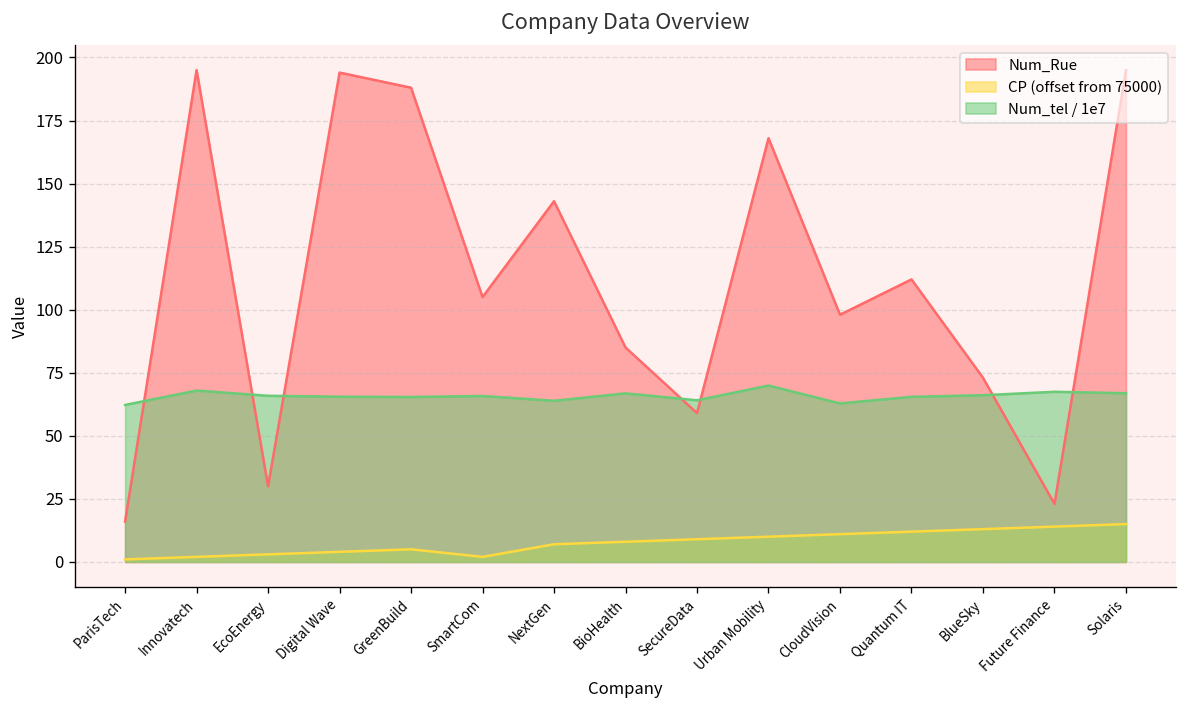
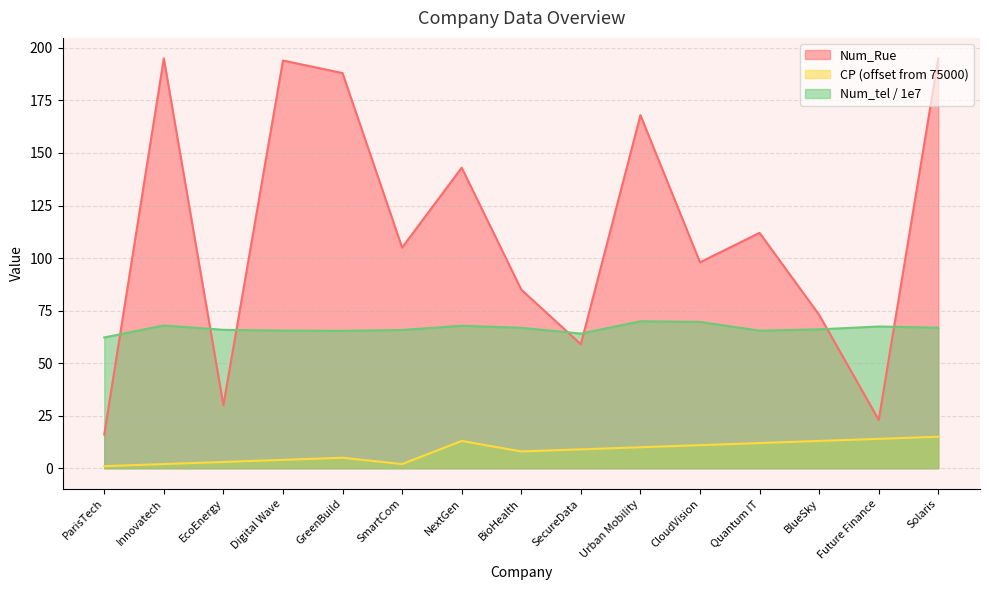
CP (offset from 75000), NextGen: 7 -> 13
Num_tel / 1e7, NextGen: 64 -> 68
Num_tel / 1e7, CloudVision: 63 -> 70
